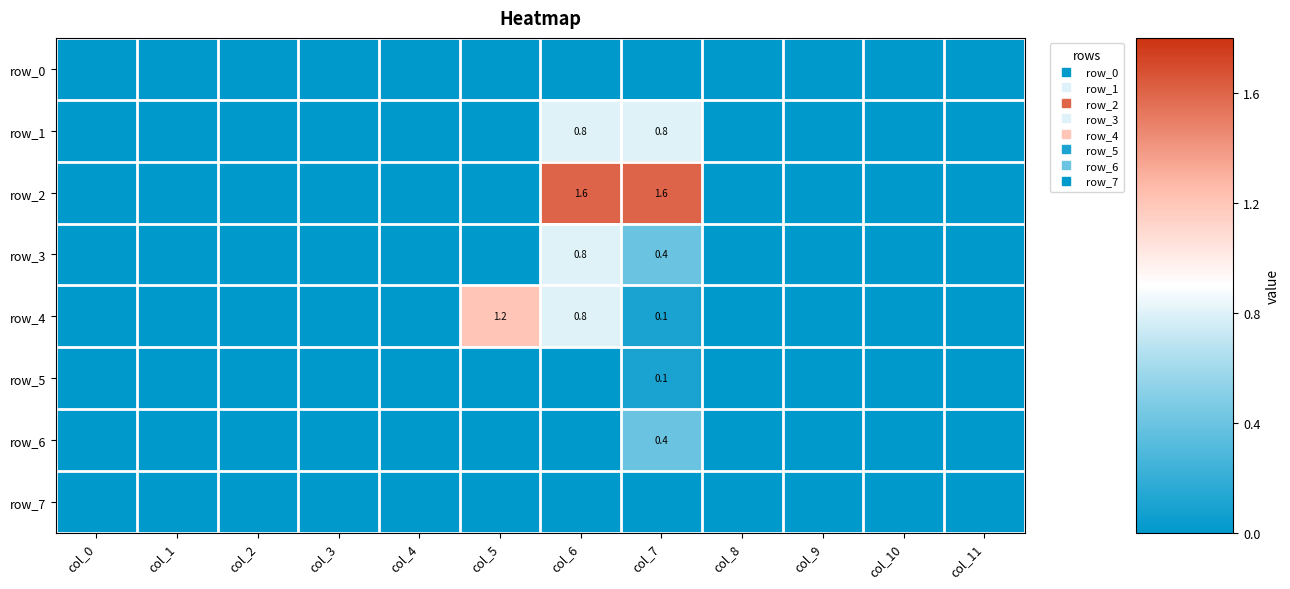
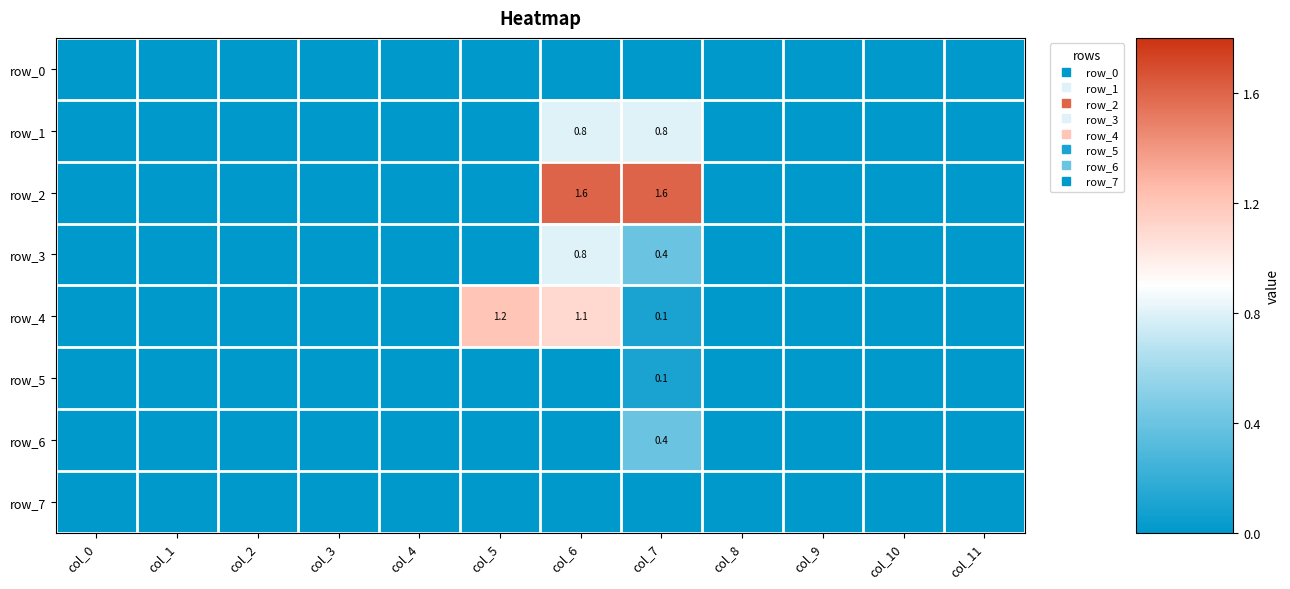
row_4, col_6: 0.8 -> 1.1
